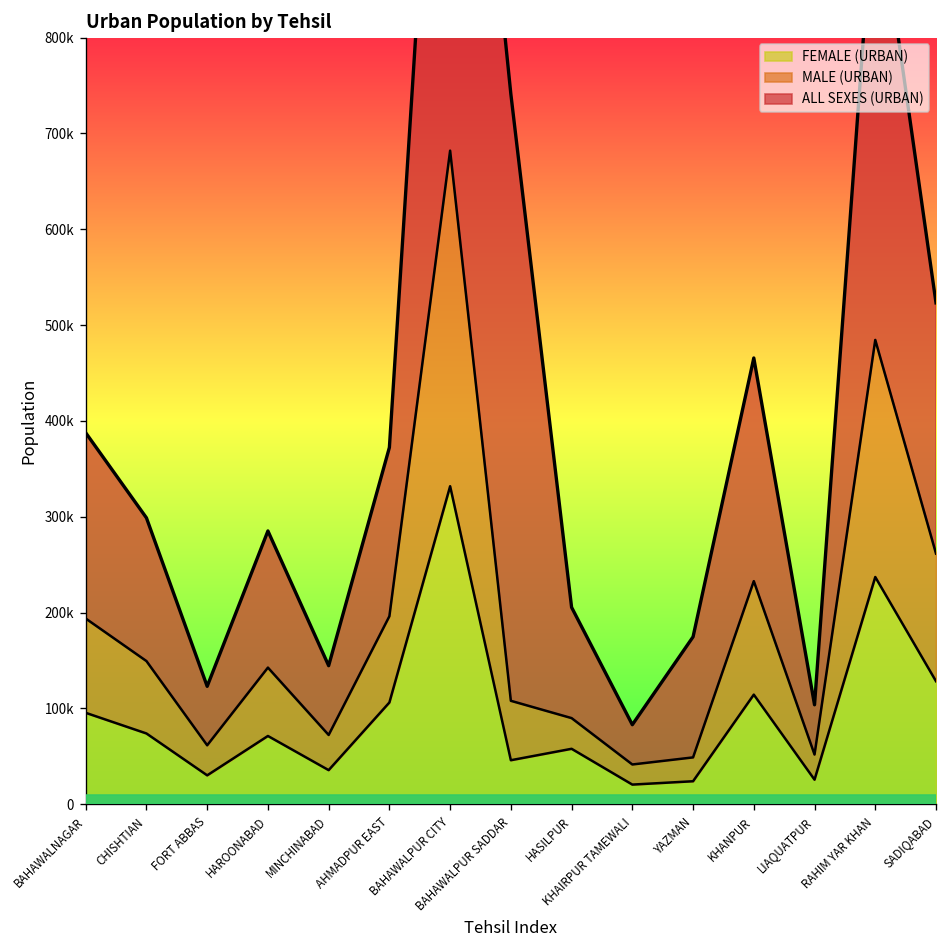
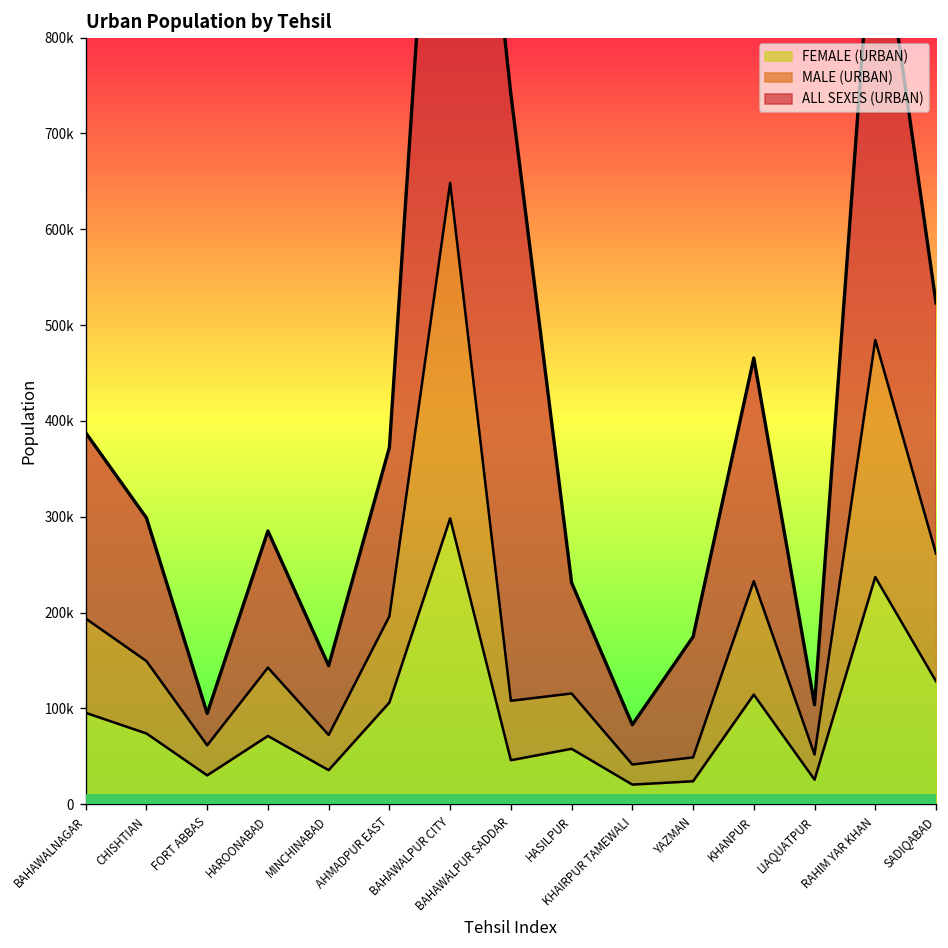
ALL SEXES (URBAN), FORT ABBAS: 60000 -> 30000
FEMALE (URBAN), BAHAWALPUR CITY: 330000 -> 300000
MALE (URBAN), HASILPUR: 30000 -> 60000
